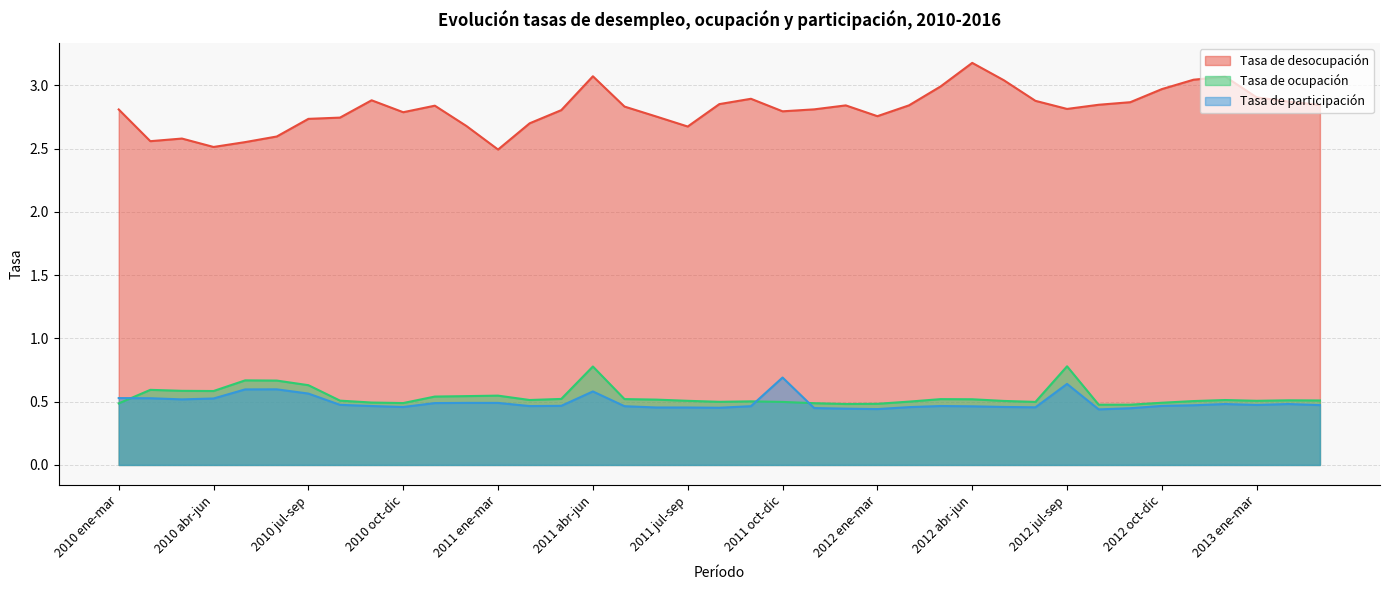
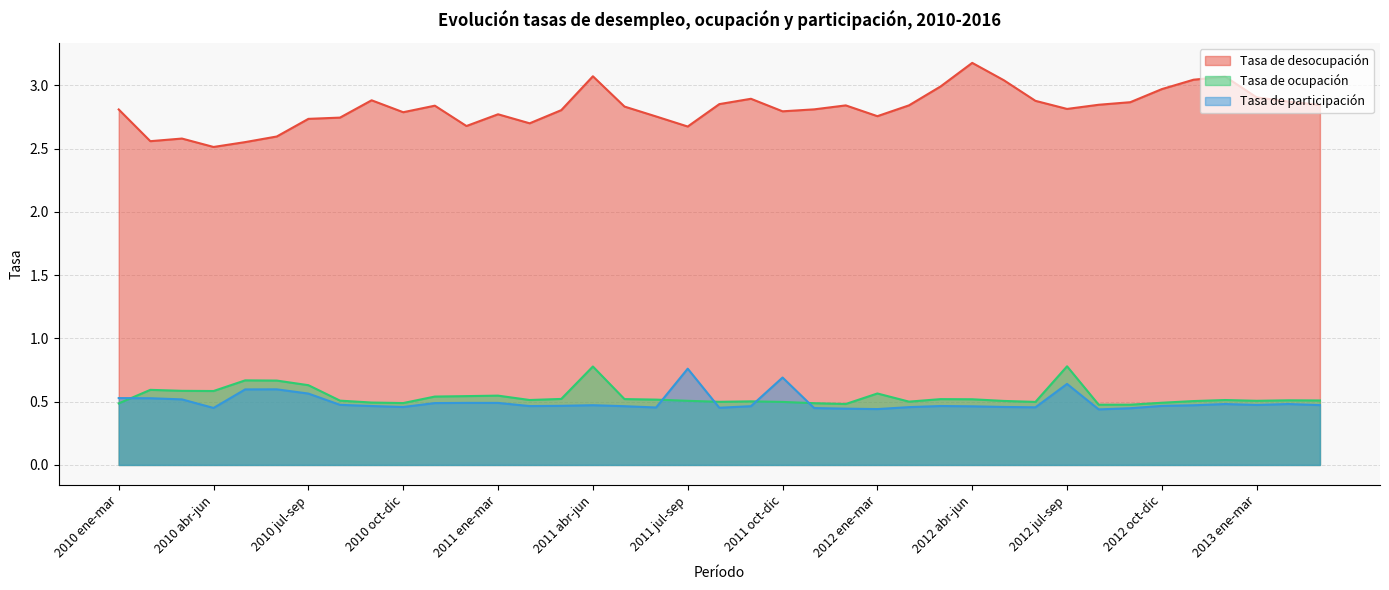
Tasa de participación, 2010 abr-jun: 0.53 -> 0.45
Tasa de desocupación, 2011 ene-mar: 2.49 -> 2.77
Tasa de participación, 2011 abr-jun: 0.58 -> 0.47
Tasa de participación, 2011 jul-sep: 0.45 -> 0.76
Tasa de ocupación, 2012 ene-mar: 0.48 -> 0.56
